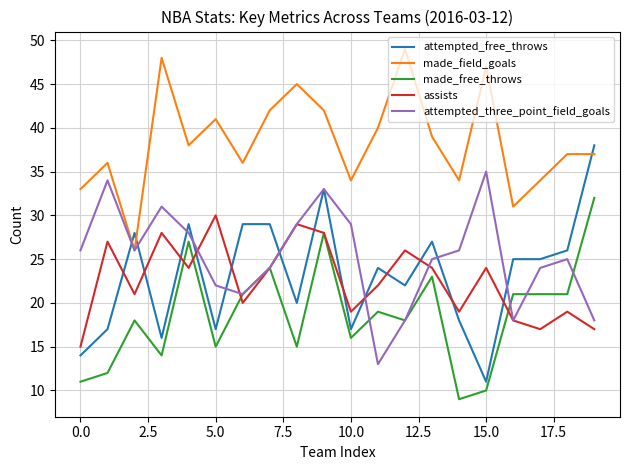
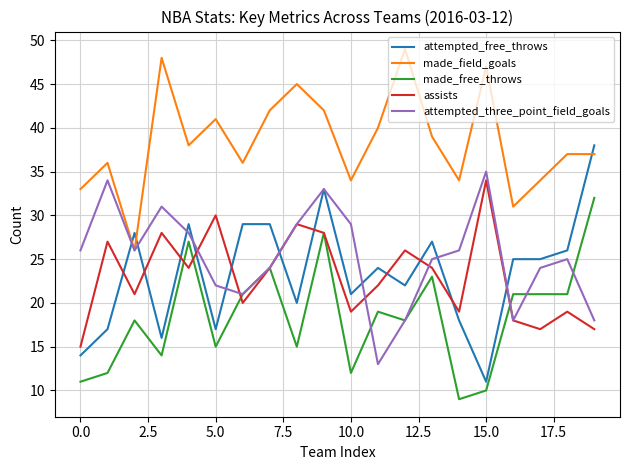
attempted_free_throws, 10.0: 17 -> 21
made_free_throws, 10.0: 16 -> 12
assists, 15.0: 24 -> 34
